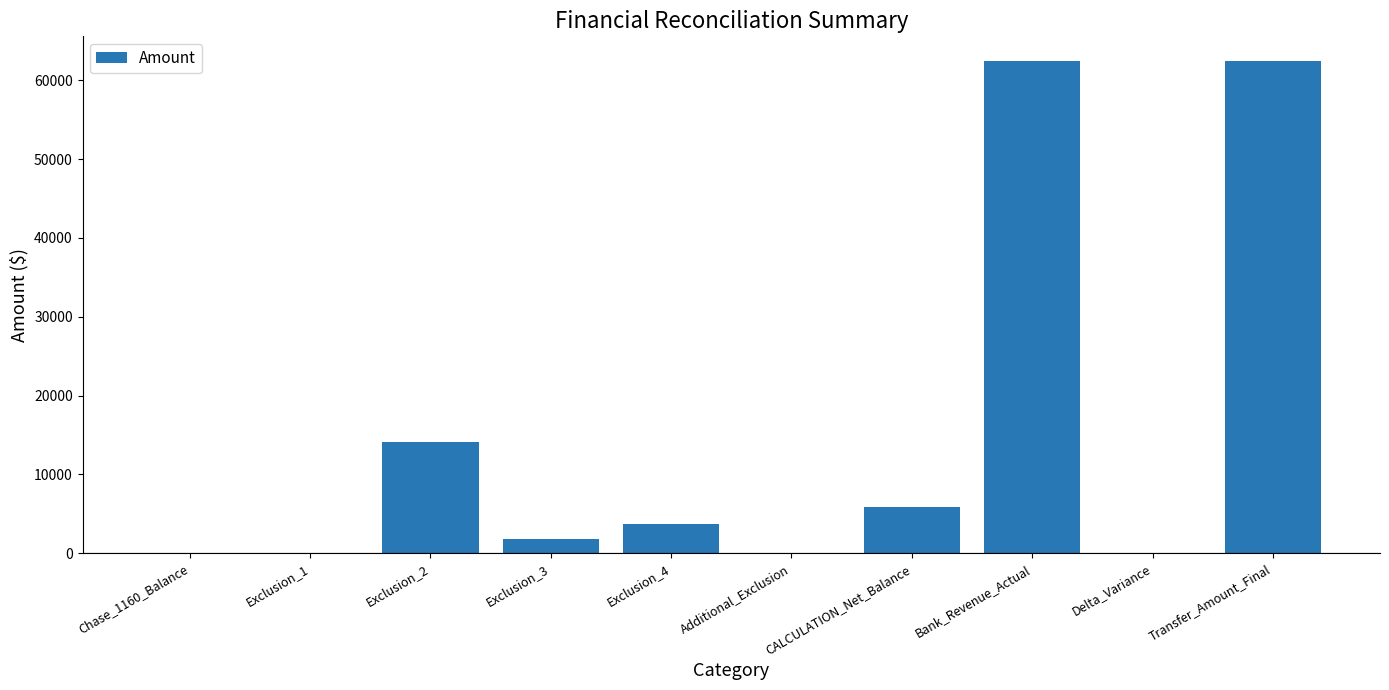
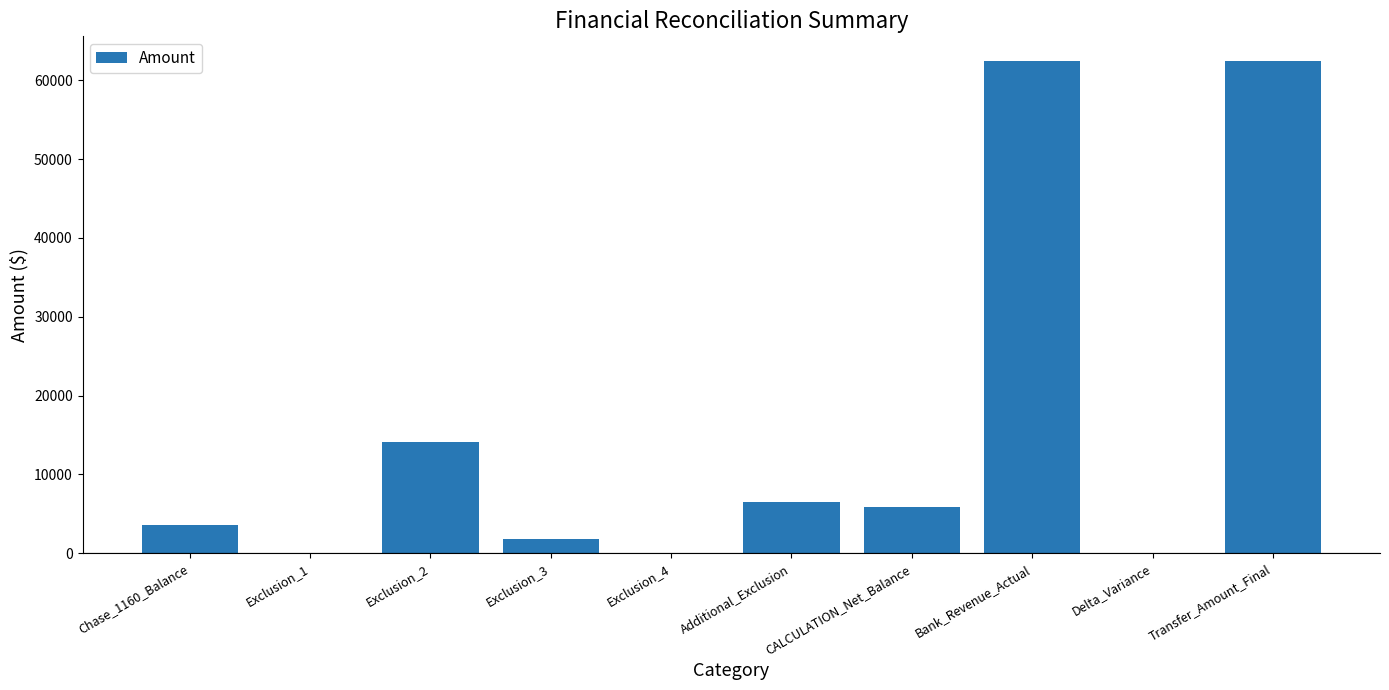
Chase_1160_Balance: 0 -> 4000
Exclusion_4: 4000 -> 0
Additional_Exclusion: 0 -> 7000
